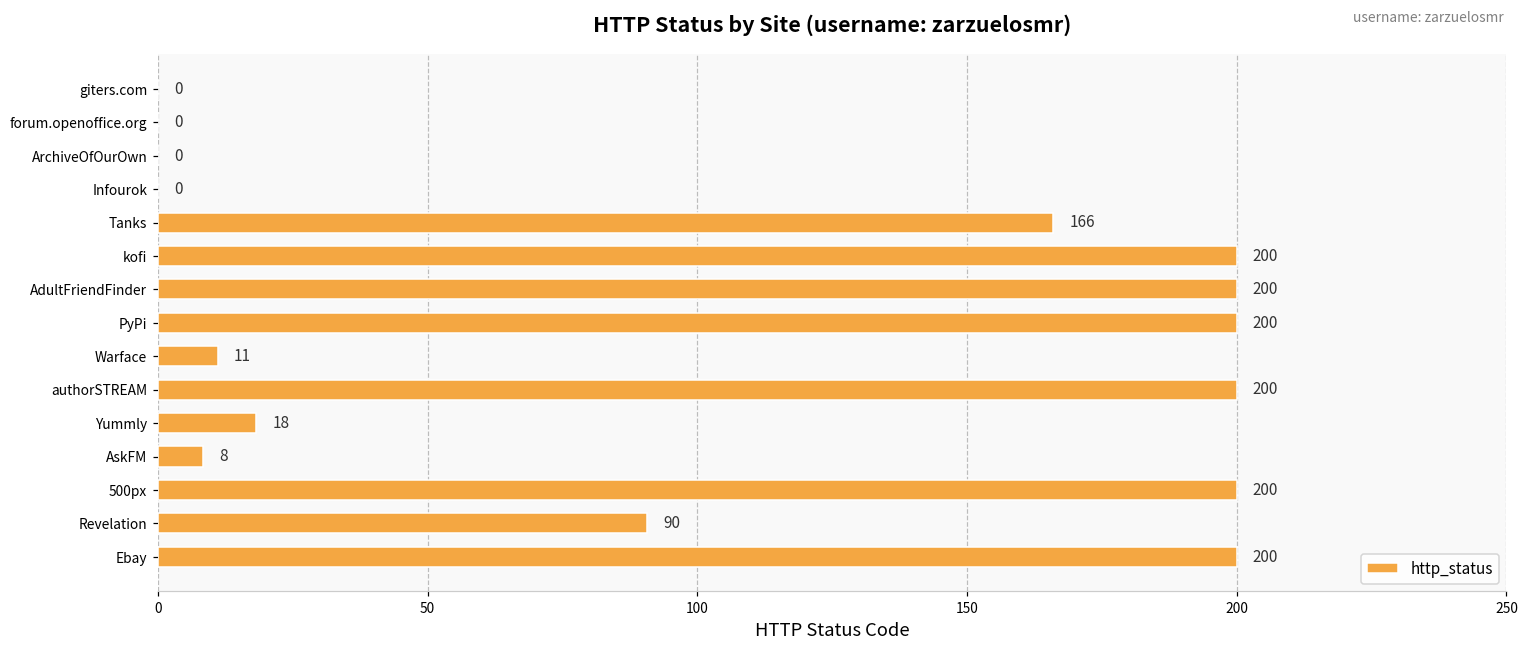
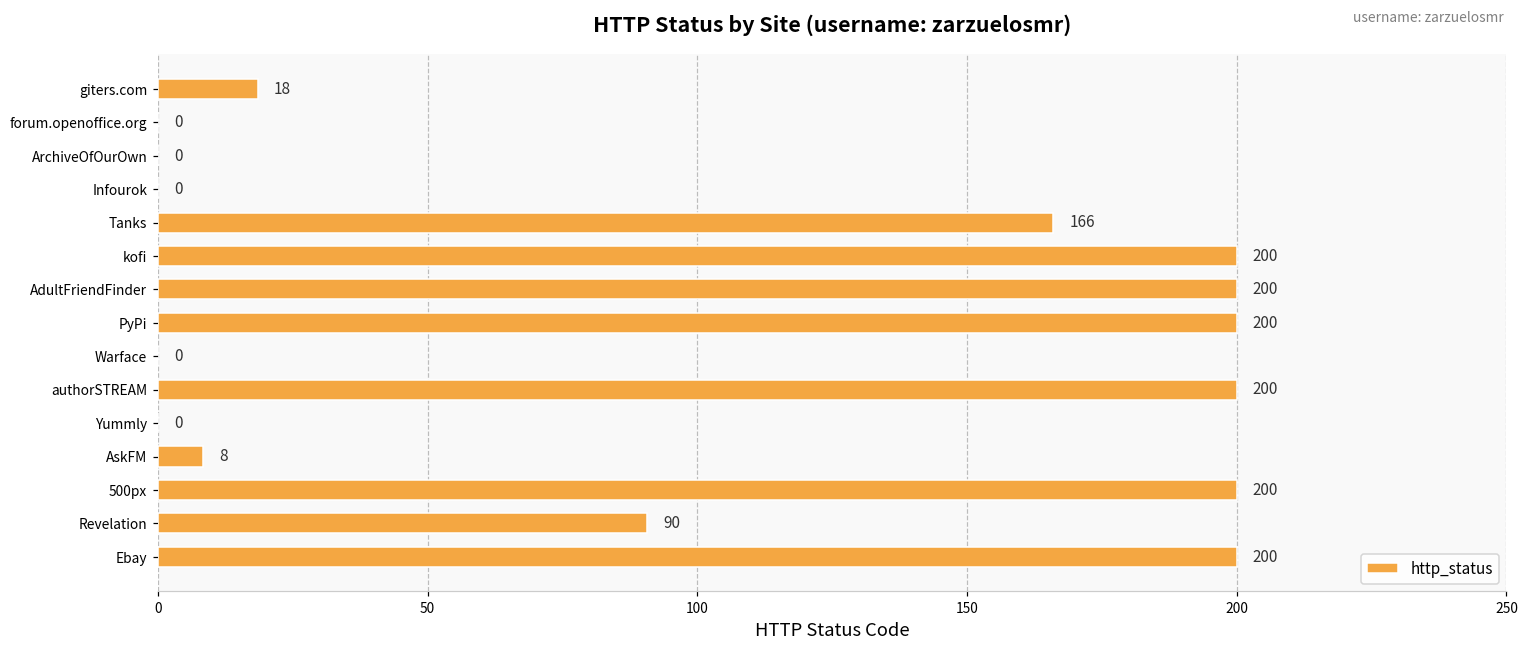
giters.com: 0 -> 18
Warface: 11 -> 0
Yummly: 18 -> 0
